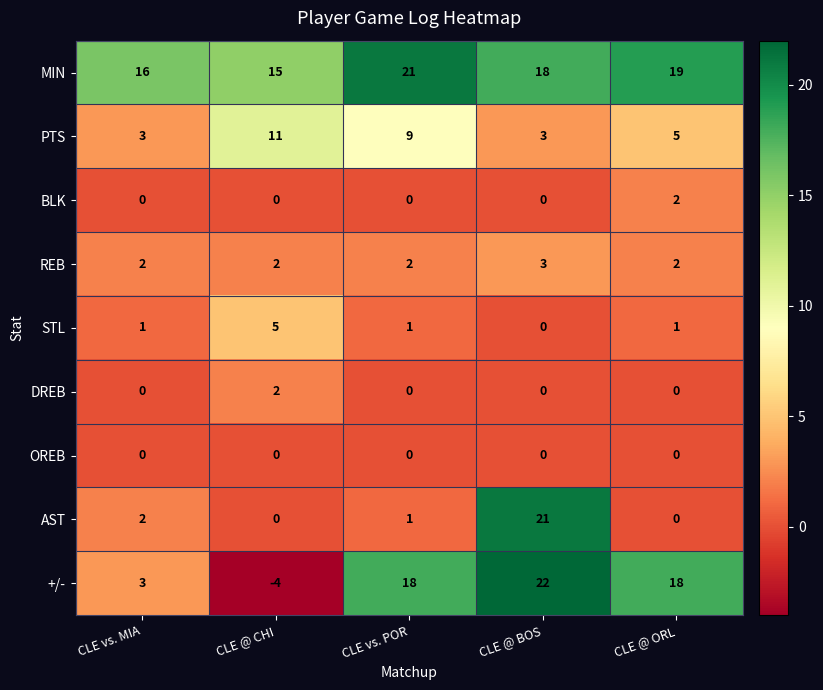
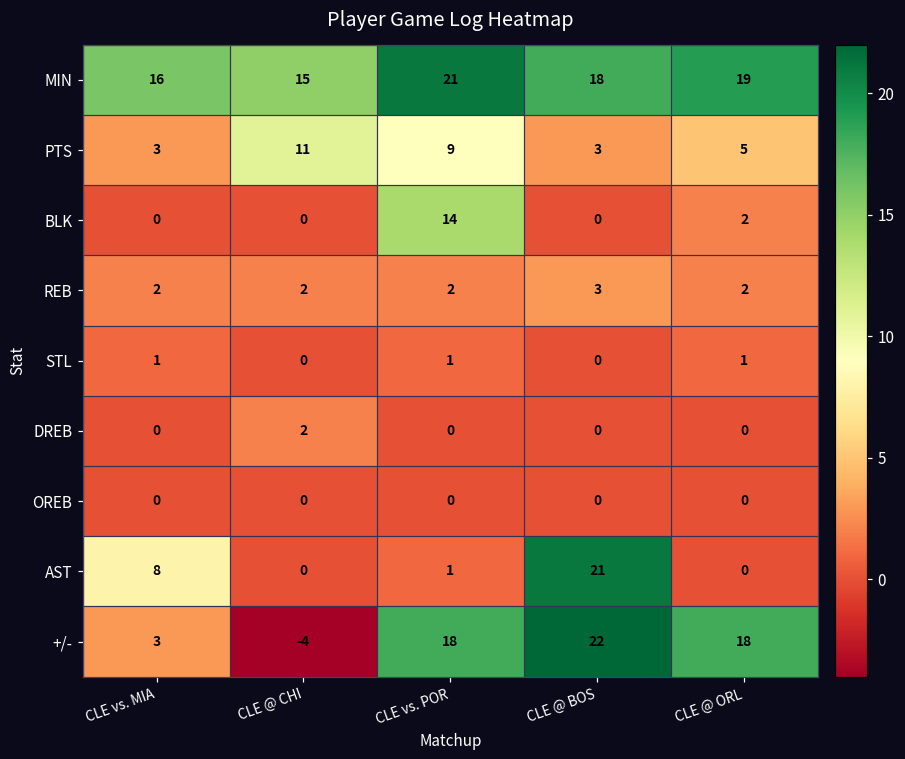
BLK, CLE vs. POR: 0 -> 14
STL, CLE @ CHI: 5 -> 0
AST, CLE vs. MIA: 2 -> 8
